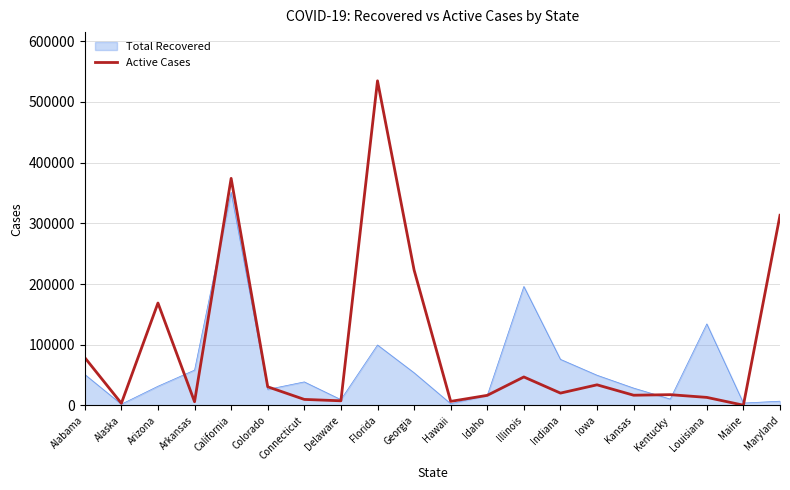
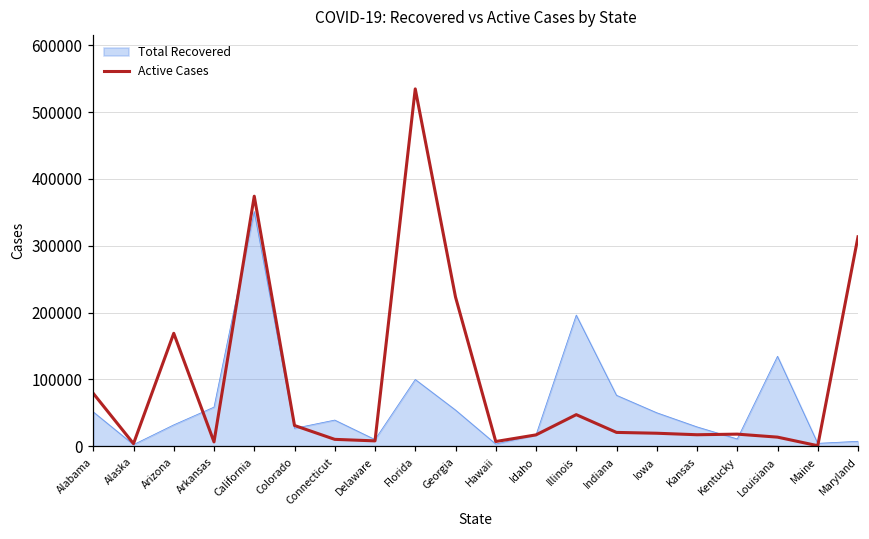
Active Cases, Iowa: 30000 -> 20000
